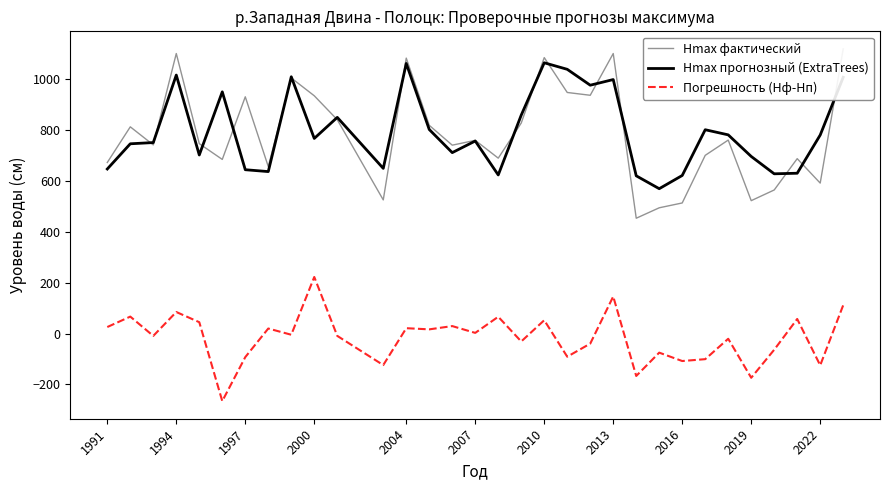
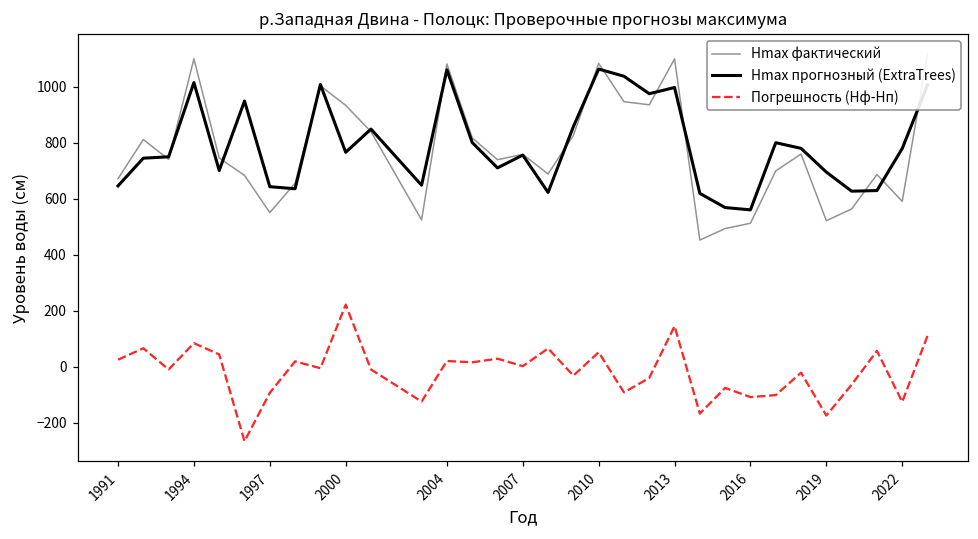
Hmax фактический, 1997: 930 -> 550
Hmax прогнозный (ExtraTrees), 2016: 620 -> 560
